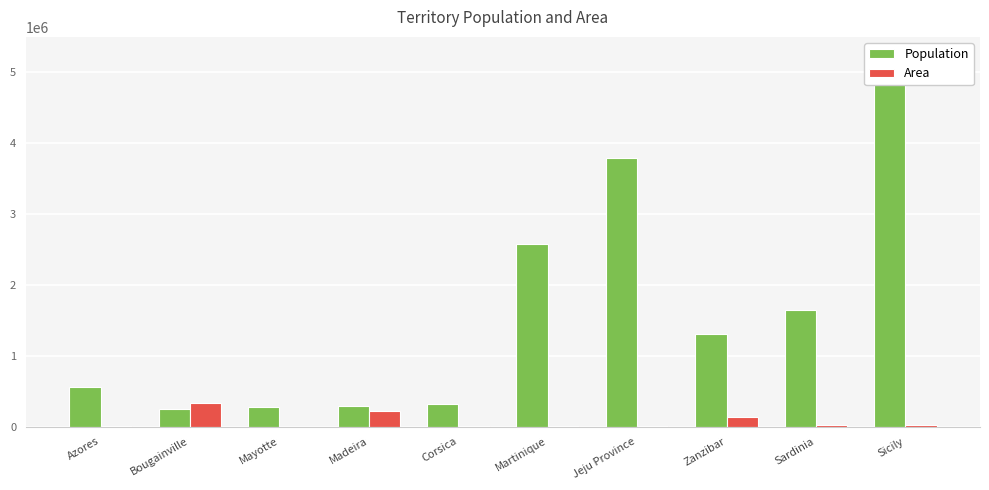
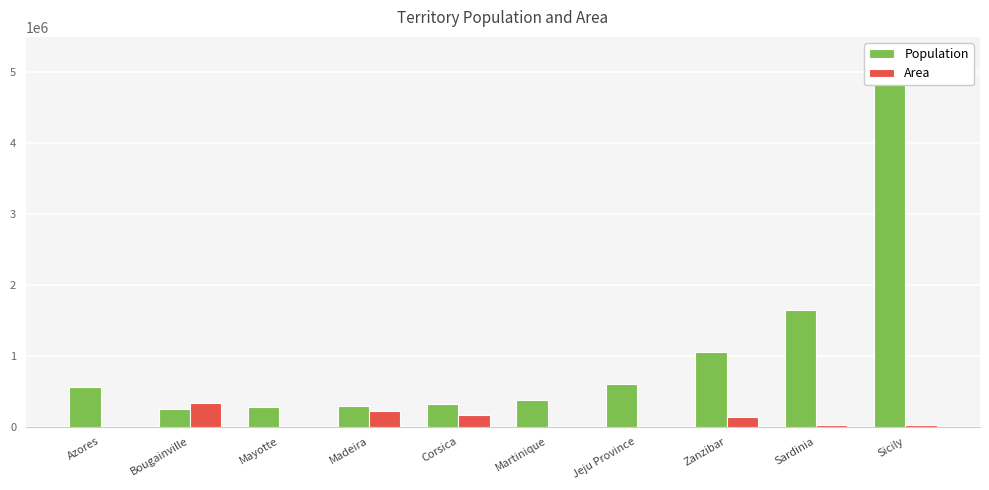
Area, Corsica: 0 -> 200000
Population, Martinique: 2600000 -> 400000
Population, Jeju Province: 3800000 -> 600000
Population, Zanzibar: 1300000 -> 1000000
